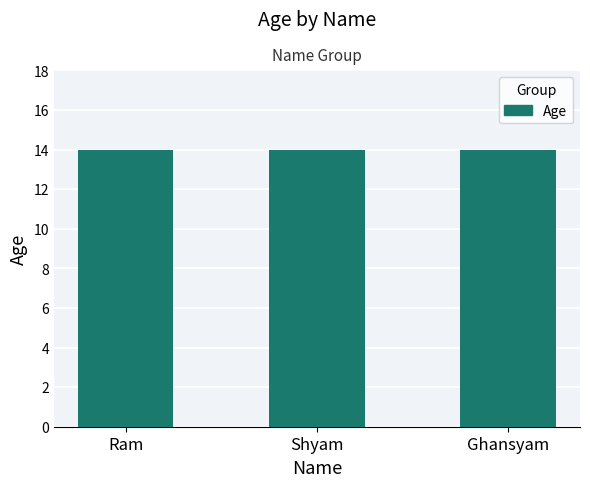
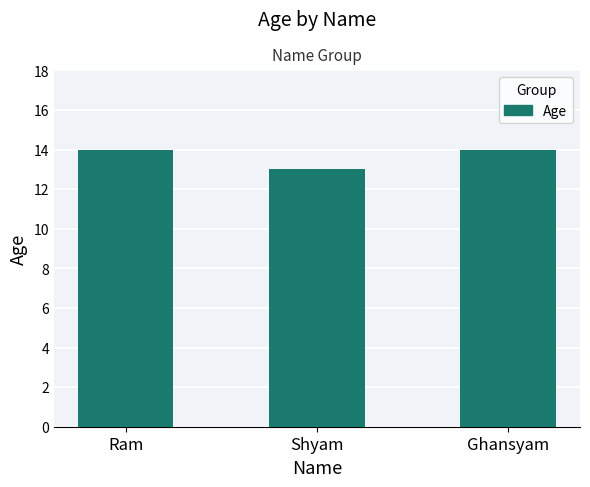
Shyam: 14 -> 13
